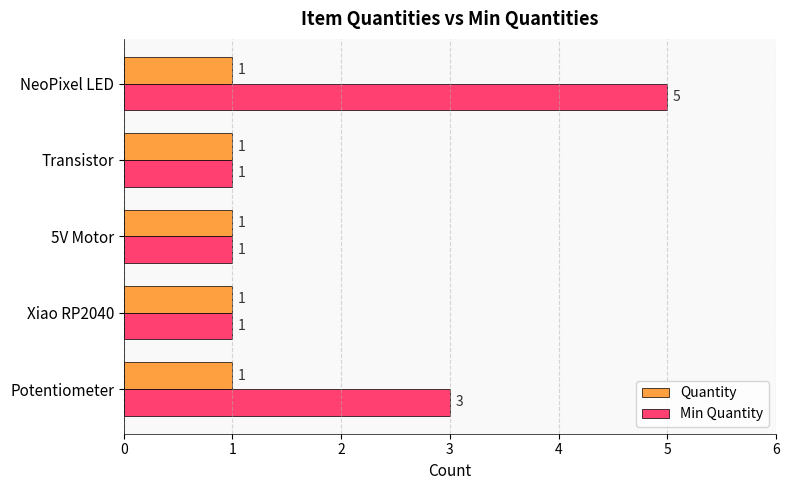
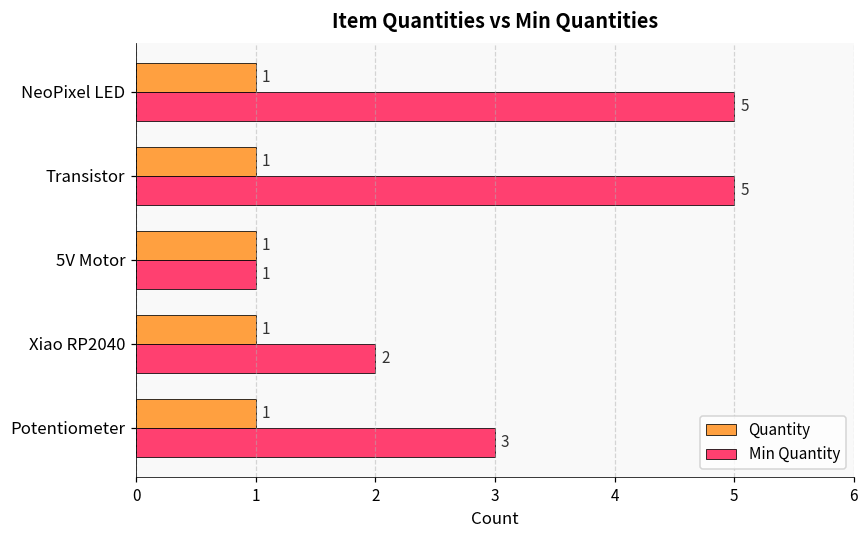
Min Quantity, Transistor: 1 -> 5
Min Quantity, Xiao RP2040: 1 -> 2
